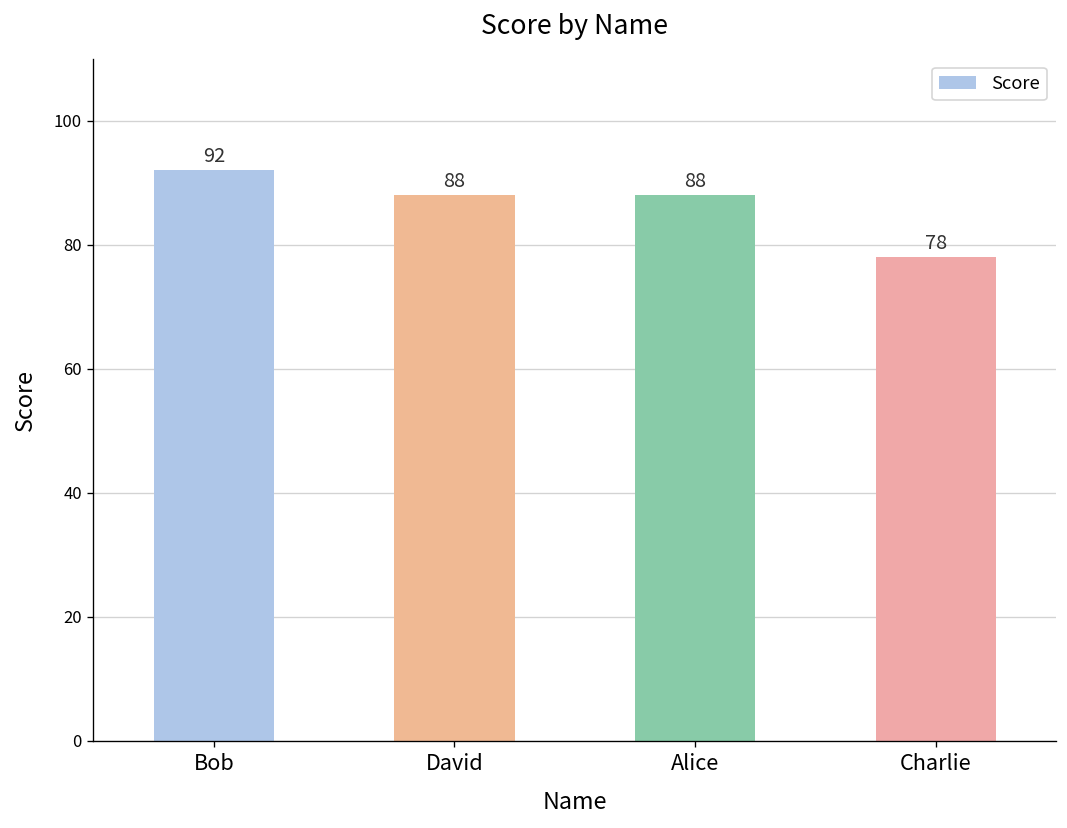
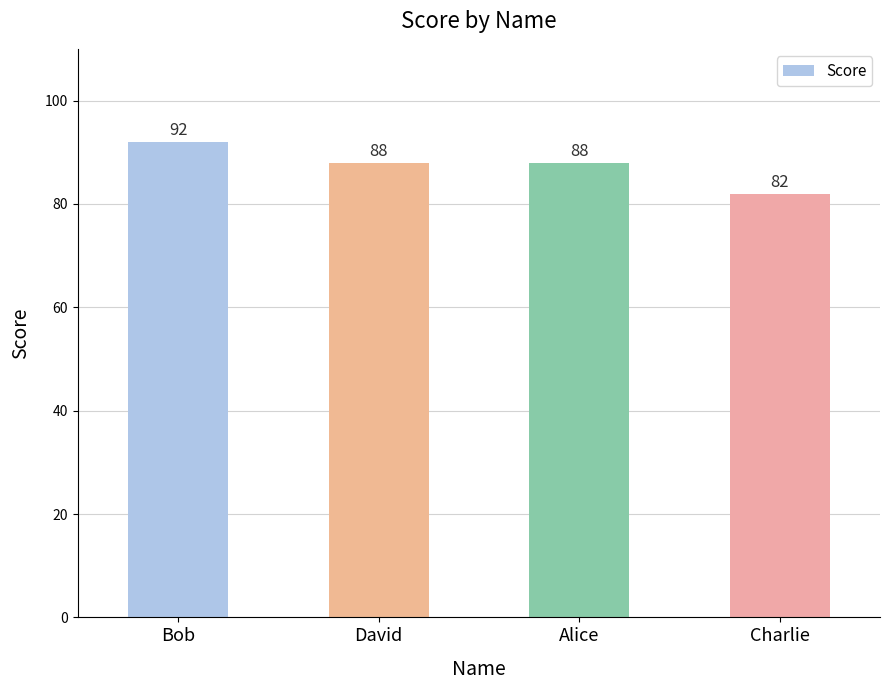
Charlie: 78 -> 82
